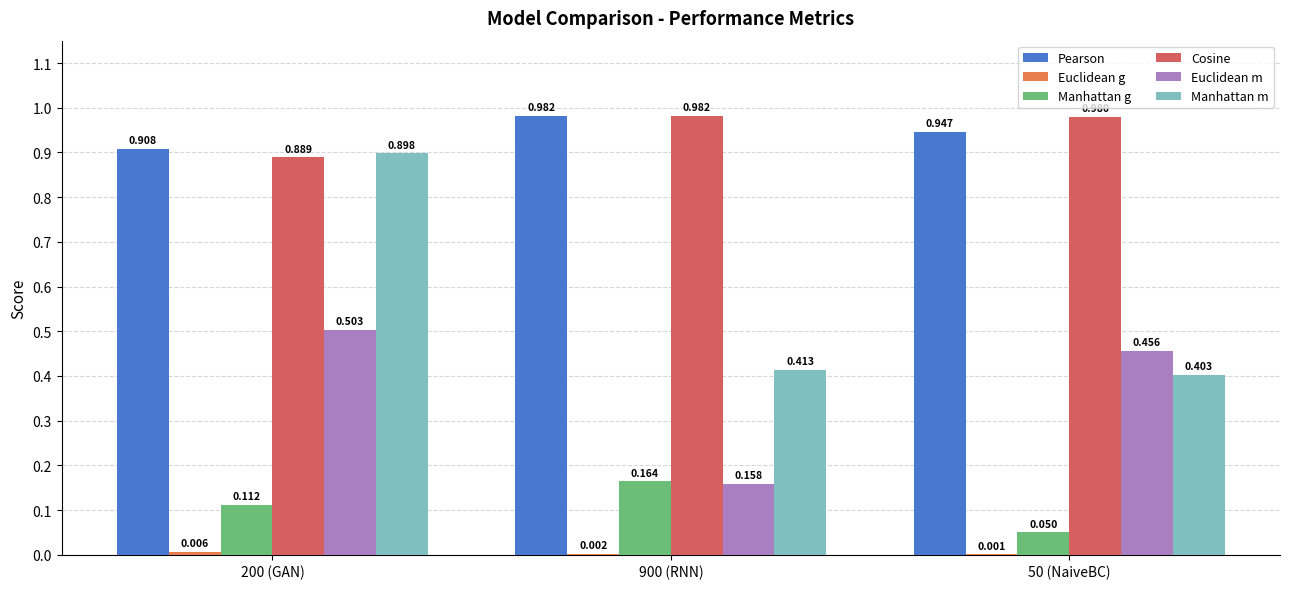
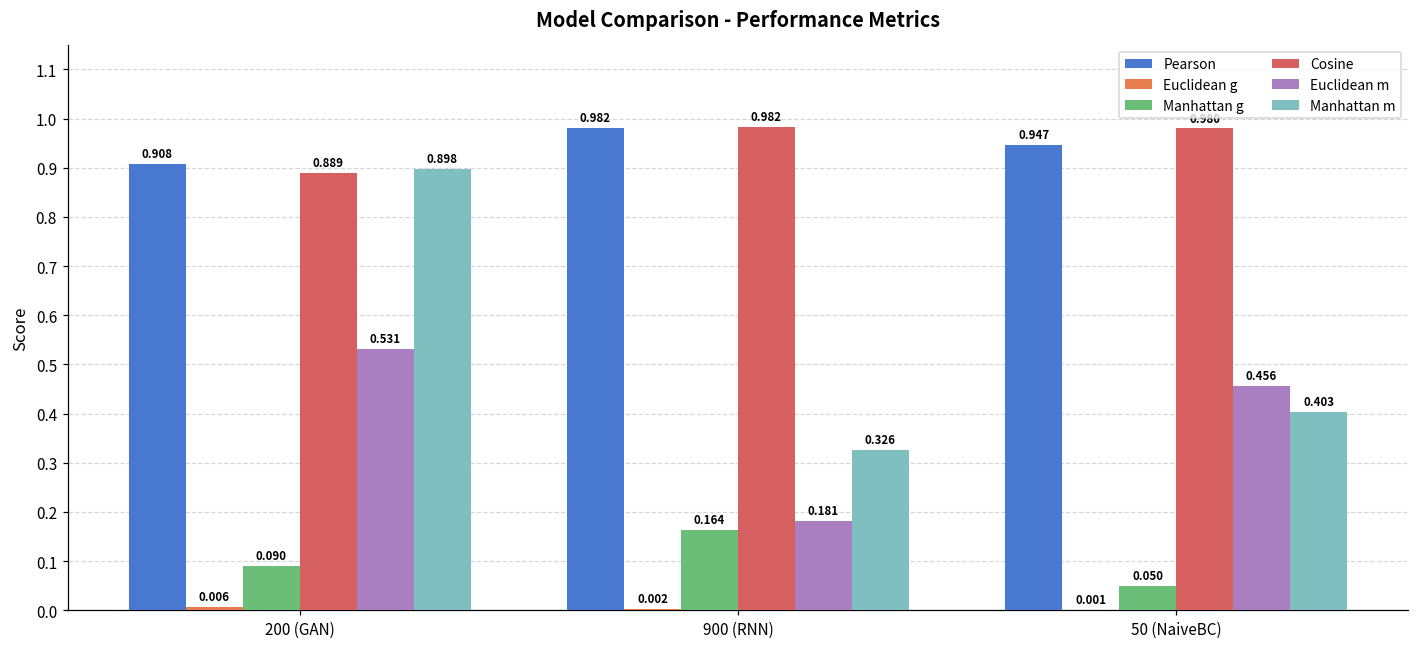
Manhattan g, 200 (GAN): 0.112 -> 0.090
Euclidean m, 200 (GAN): 0.503 -> 0.531
Euclidean m, 900 (RNN): 0.158 -> 0.181
Manhattan m, 900 (RNN): 0.413 -> 0.326
